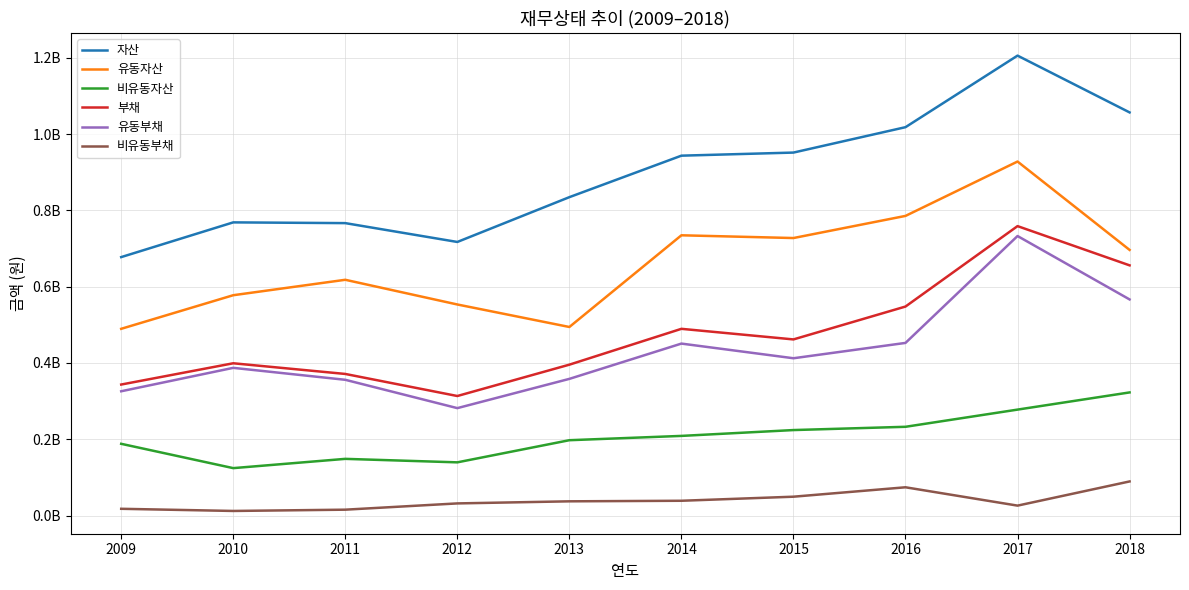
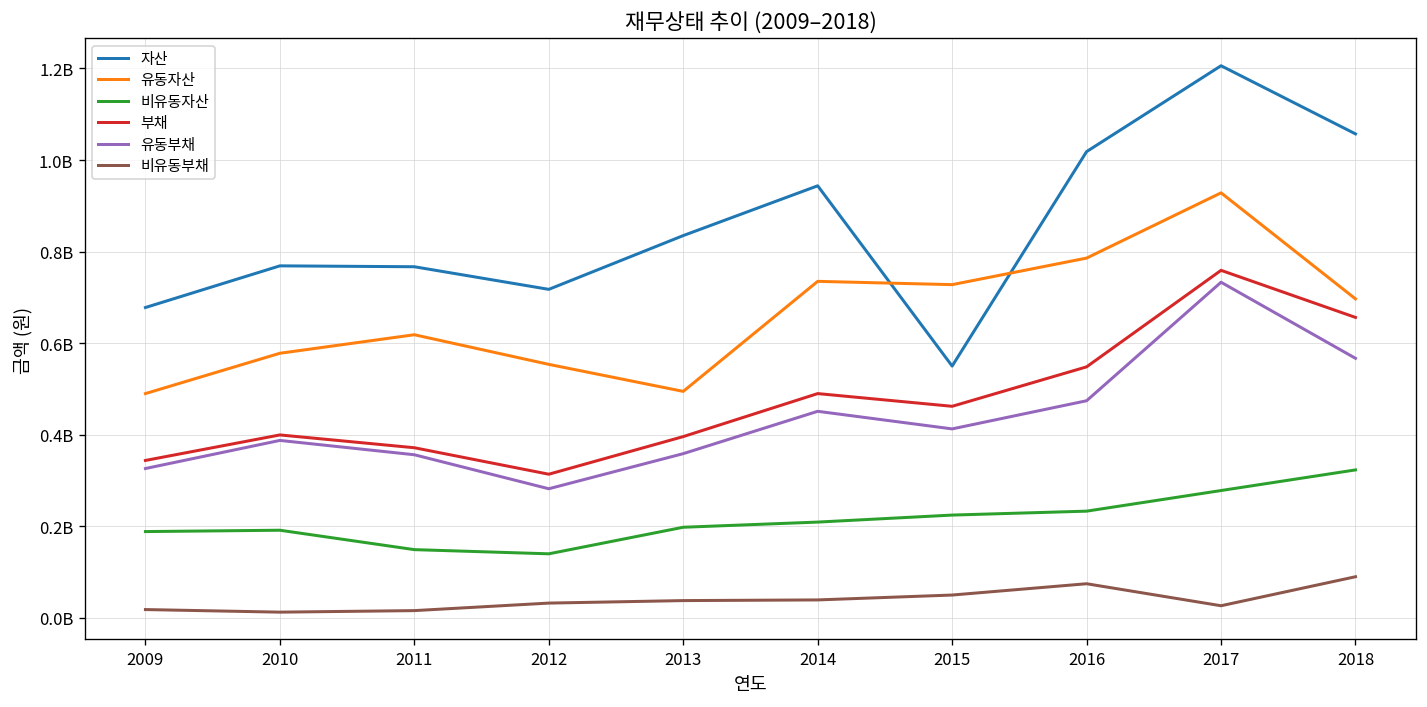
비유동자산, 2010: 120000000 -> 190000000
자산, 2015: 950000000 -> 550000000
유동부채, 2016: 450000000 -> 470000000
